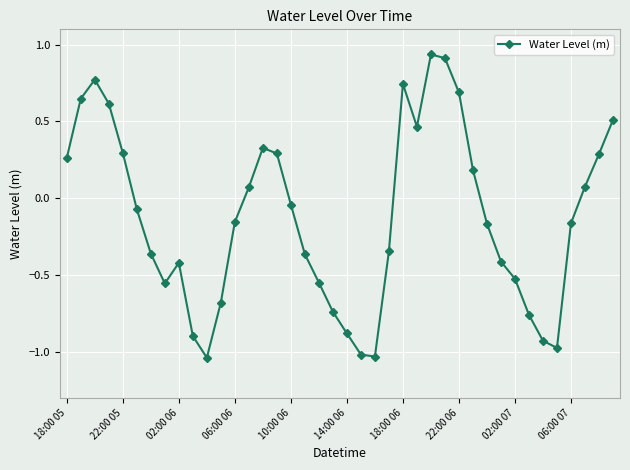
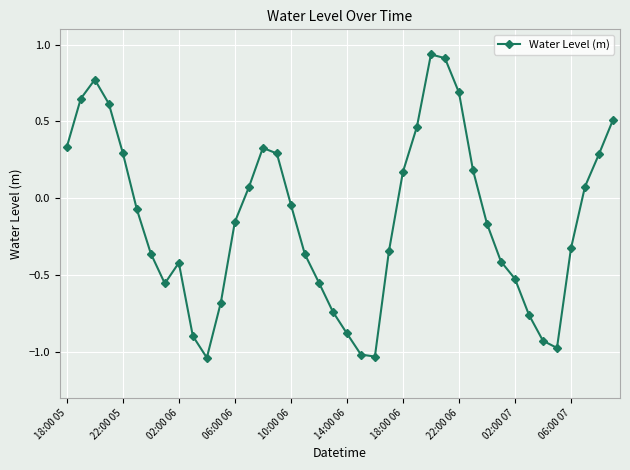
18:00 05: 0.26 -> 0.33
18:00 06: 0.74 -> 0.17
06:00 07: -0.16 -> -0.33
